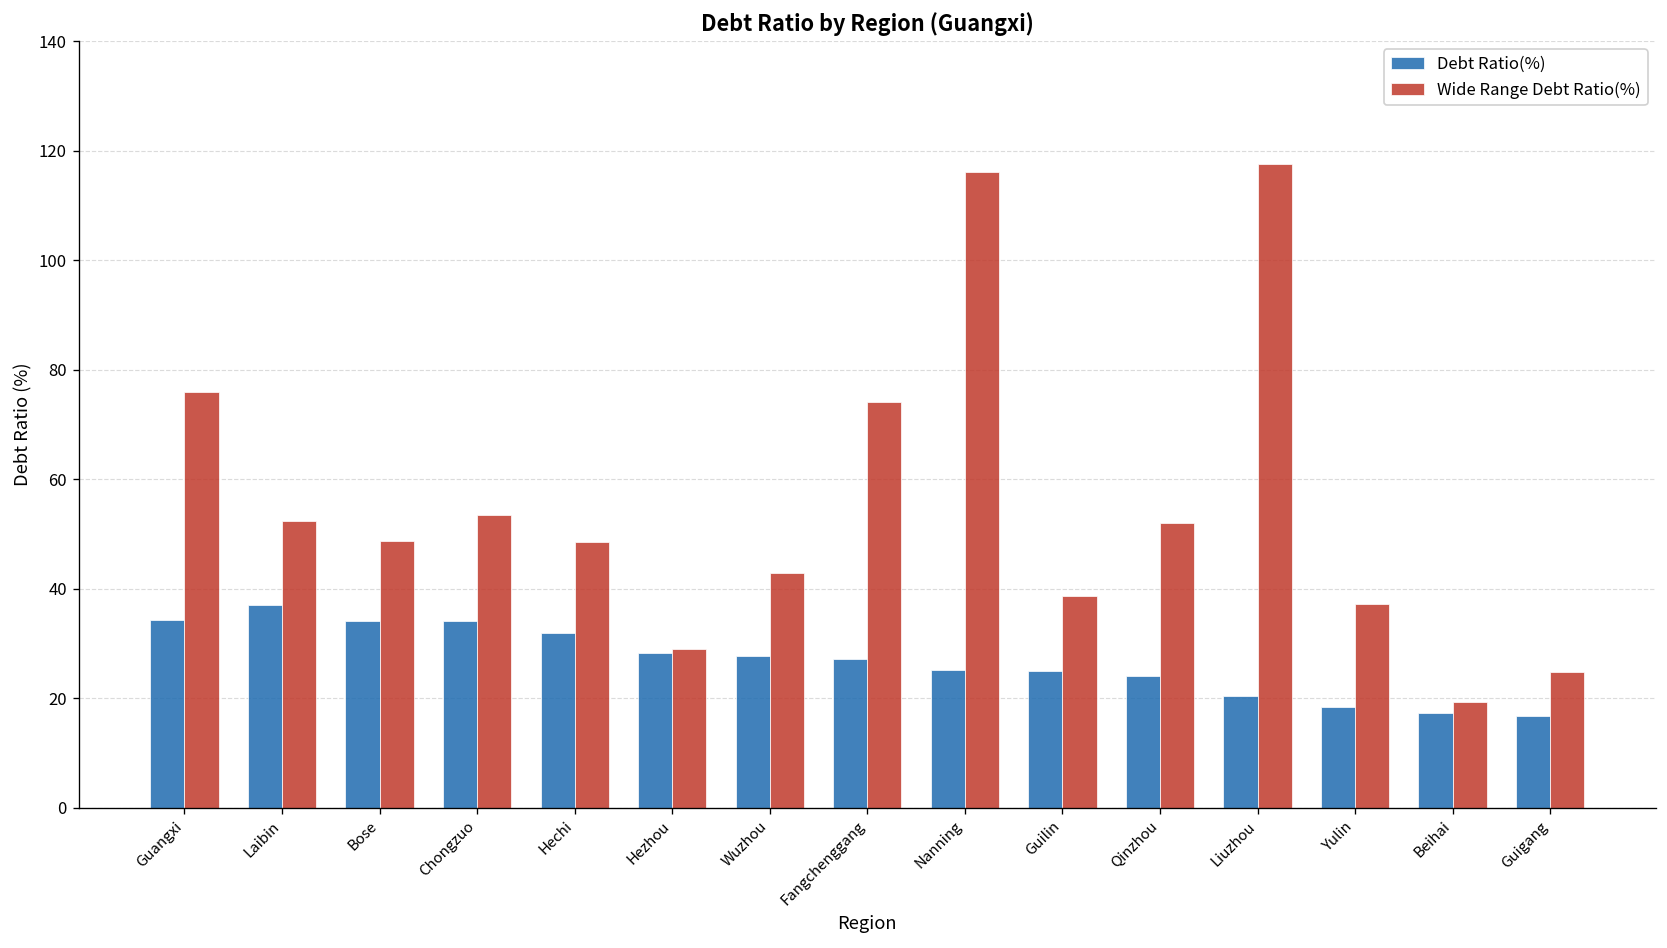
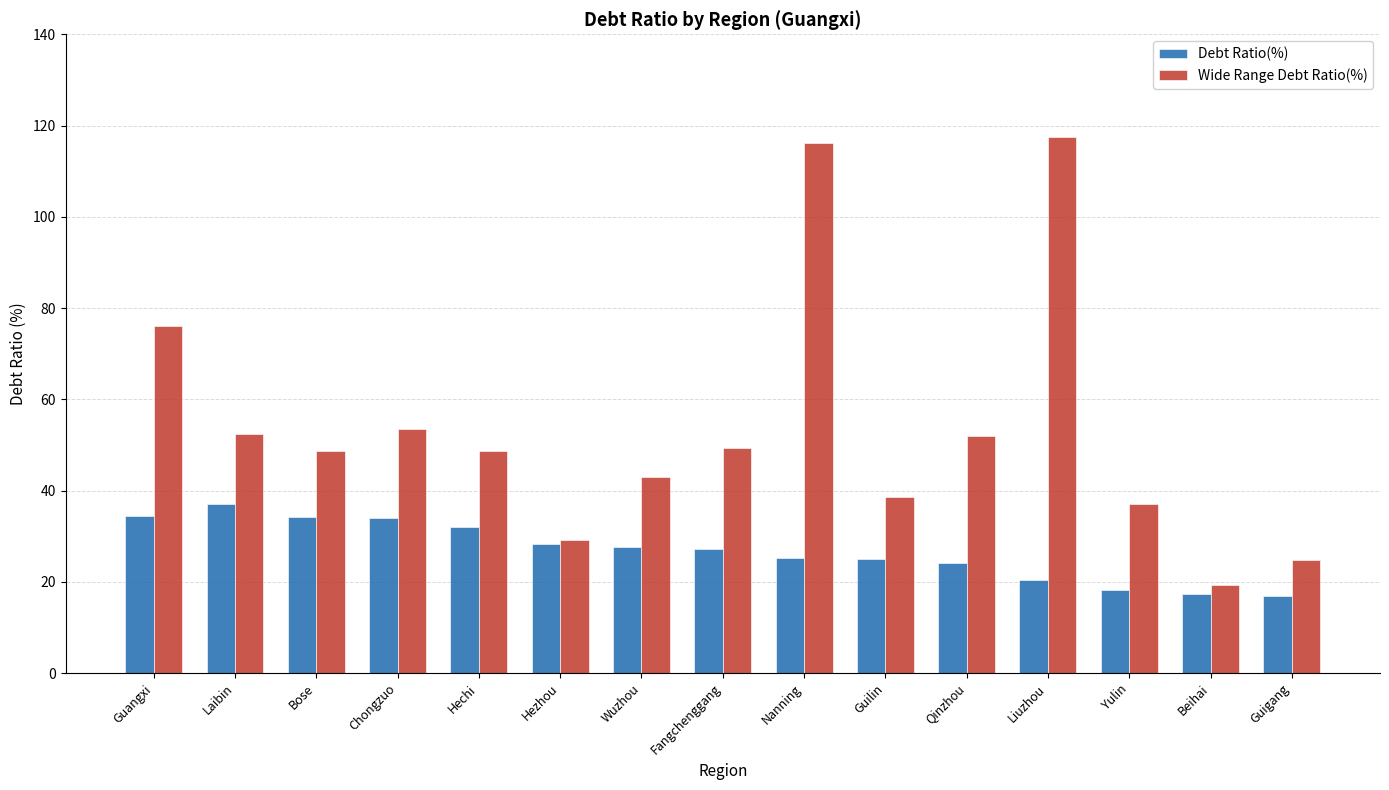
Wide Range Debt Ratio(%), Fangchenggang: 74 -> 49
